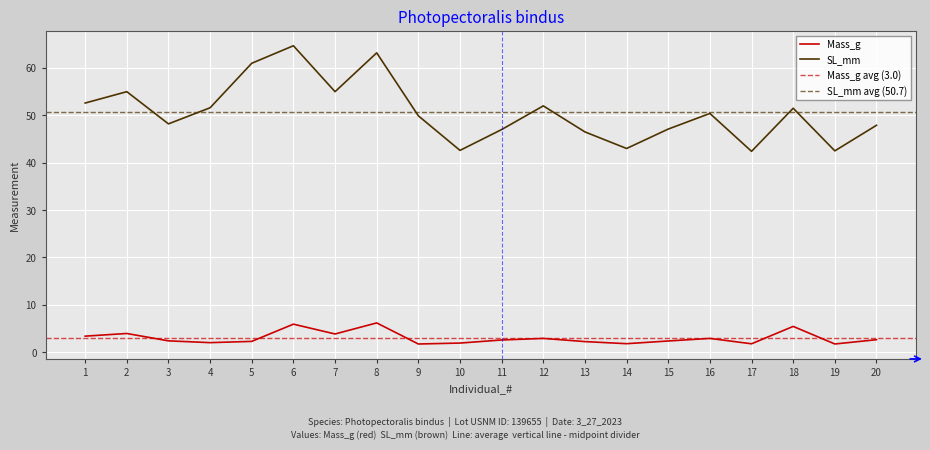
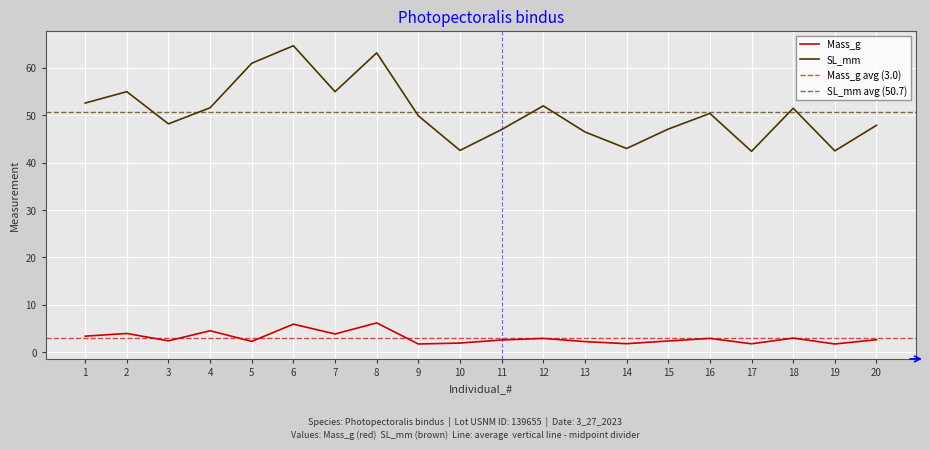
Mass_g, 4: 2 -> 5
Mass_g, 18: 5 -> 3
